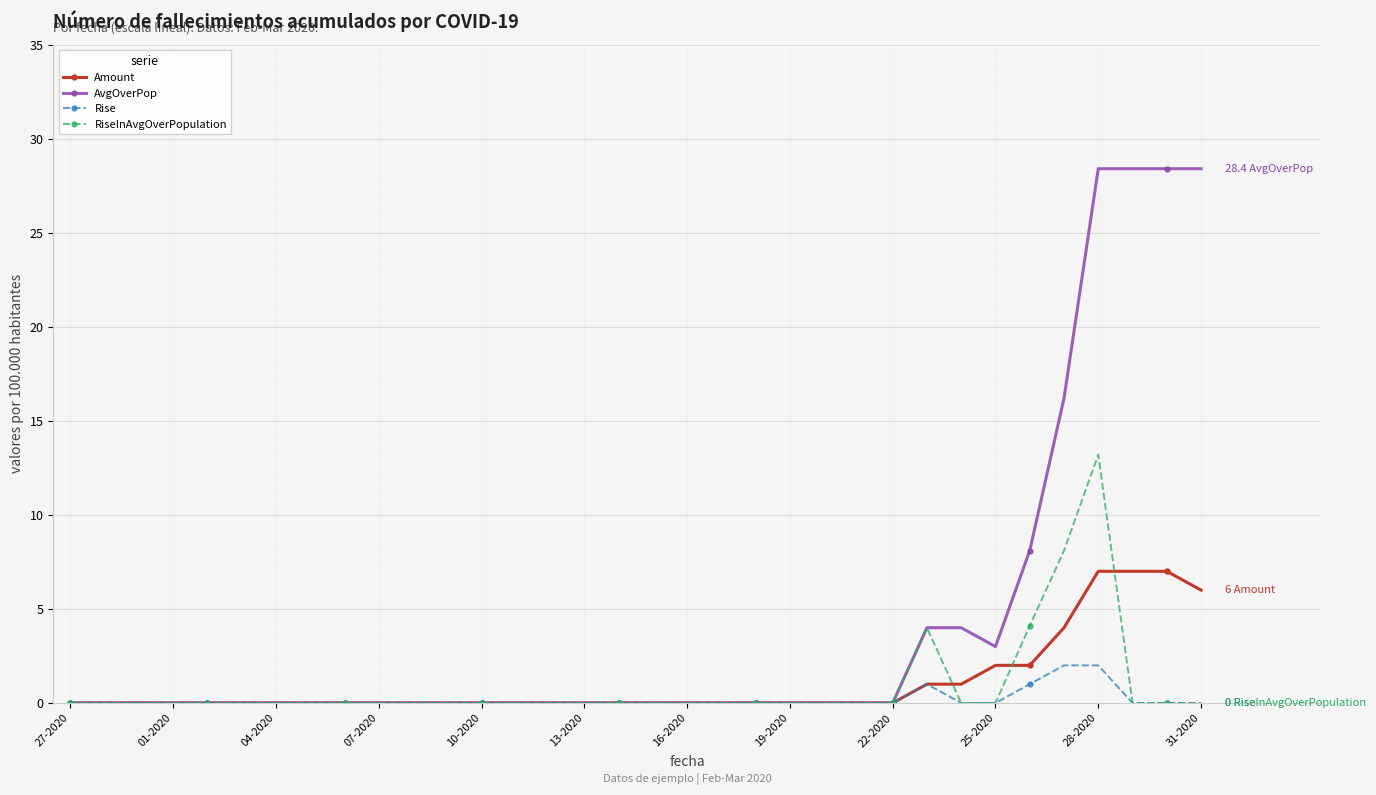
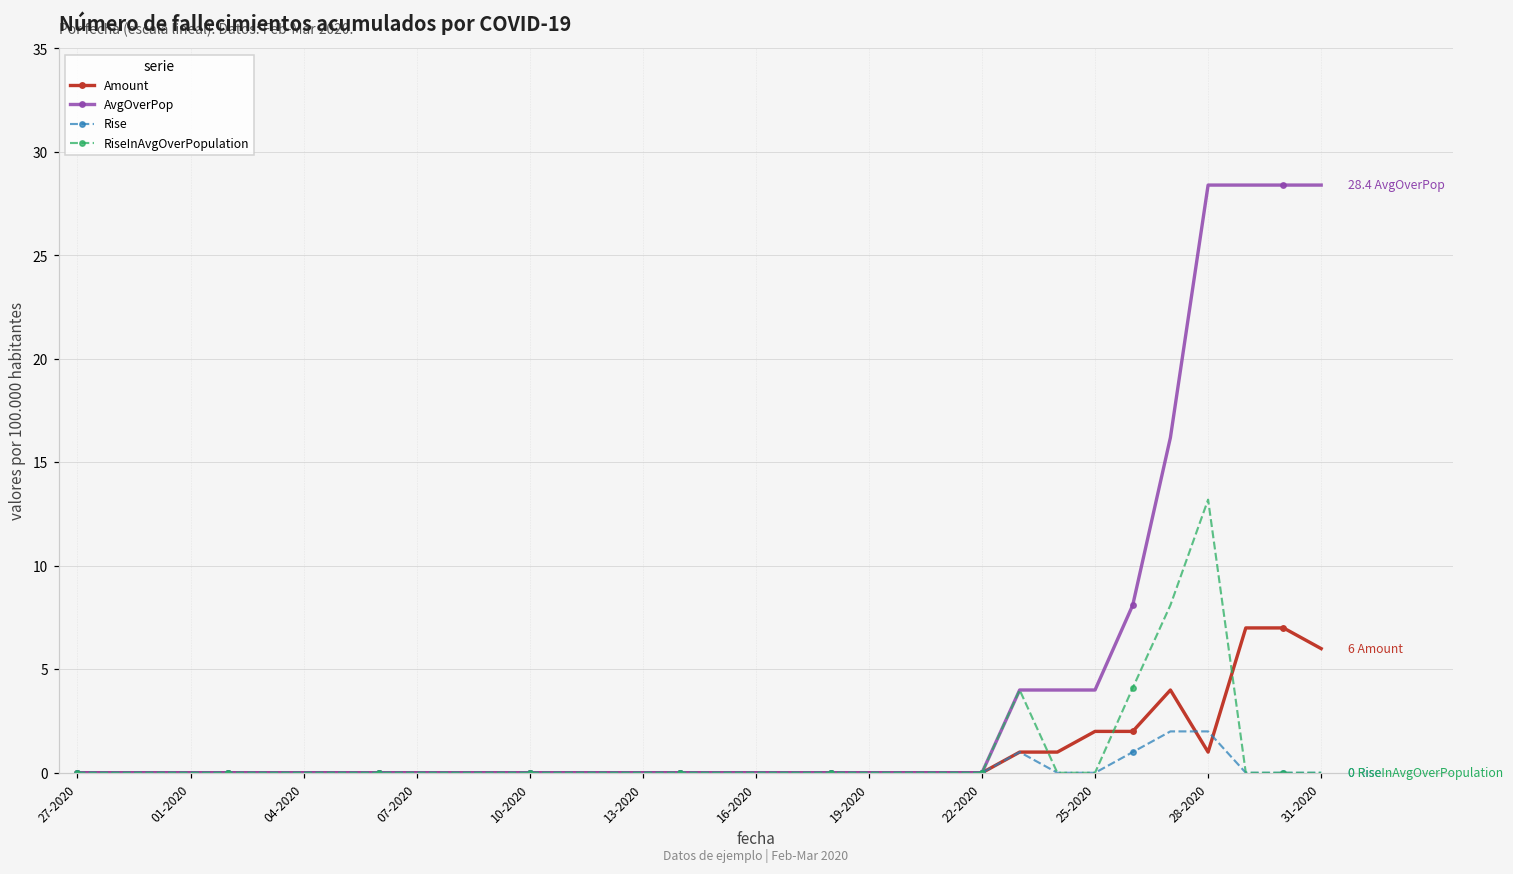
AvgOverPop, 25-2020: 3 -> 4
Amount, 28-2020: 7 -> 1
